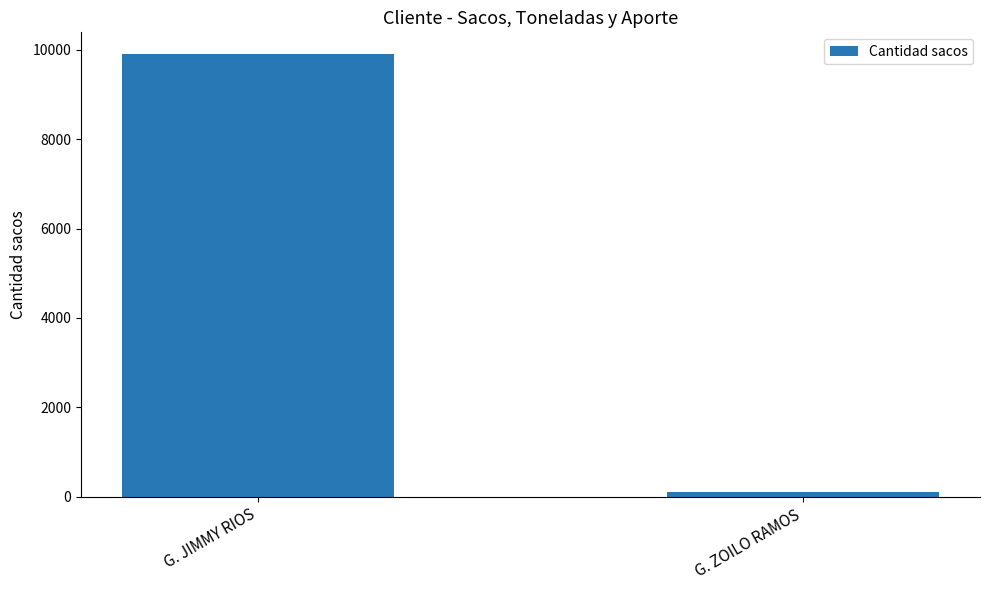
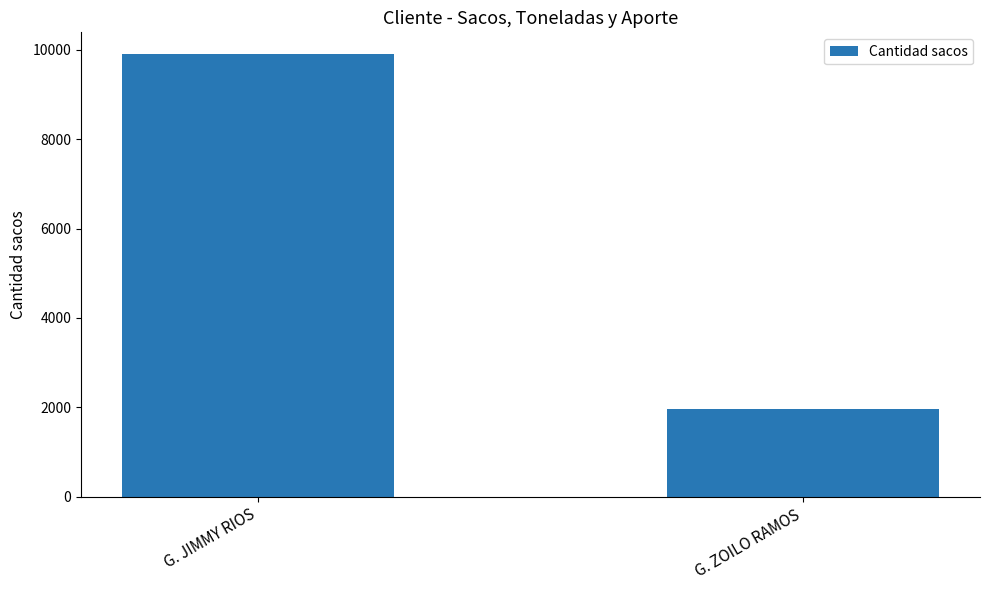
G. ZOILO RAMOS: 100 -> 2000
